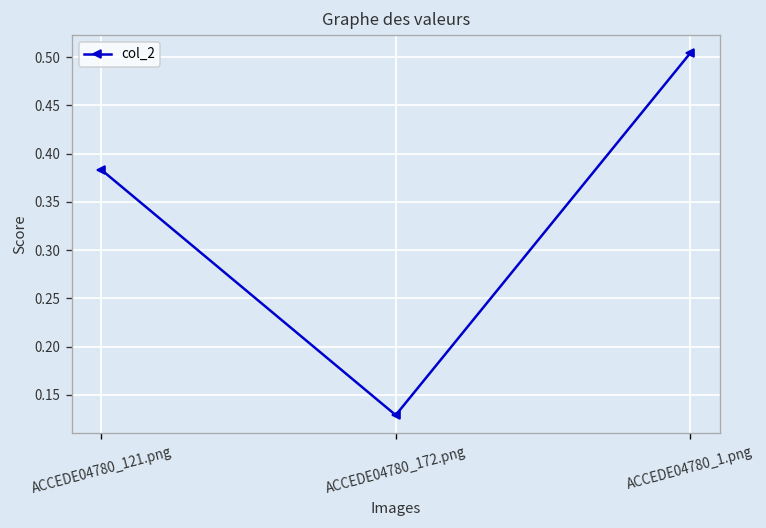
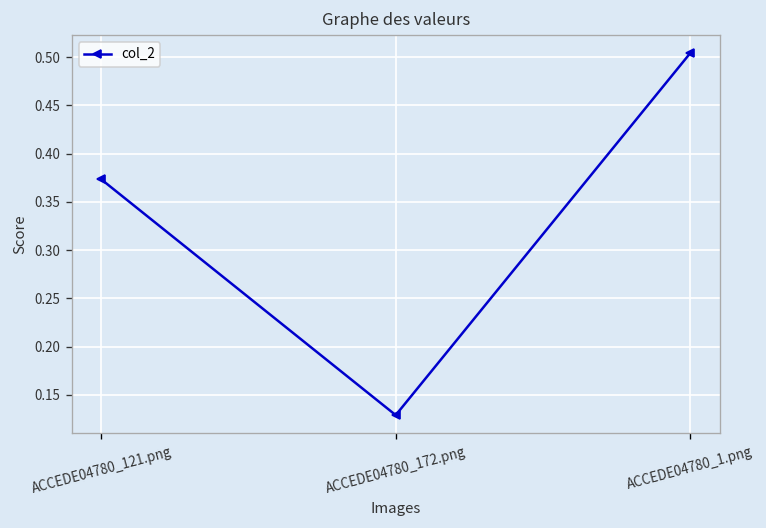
ACCEDE04780_121.png: 0.38 -> 0.37
